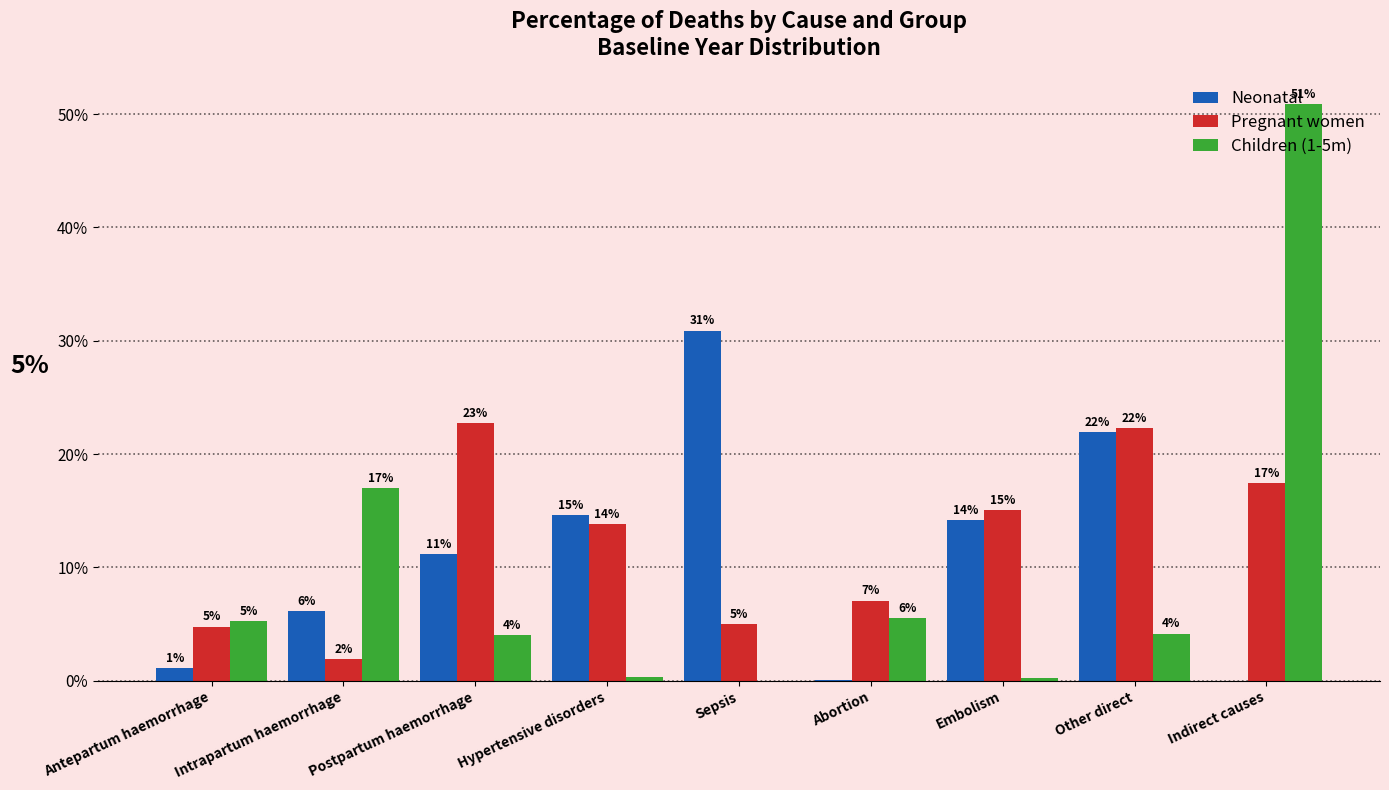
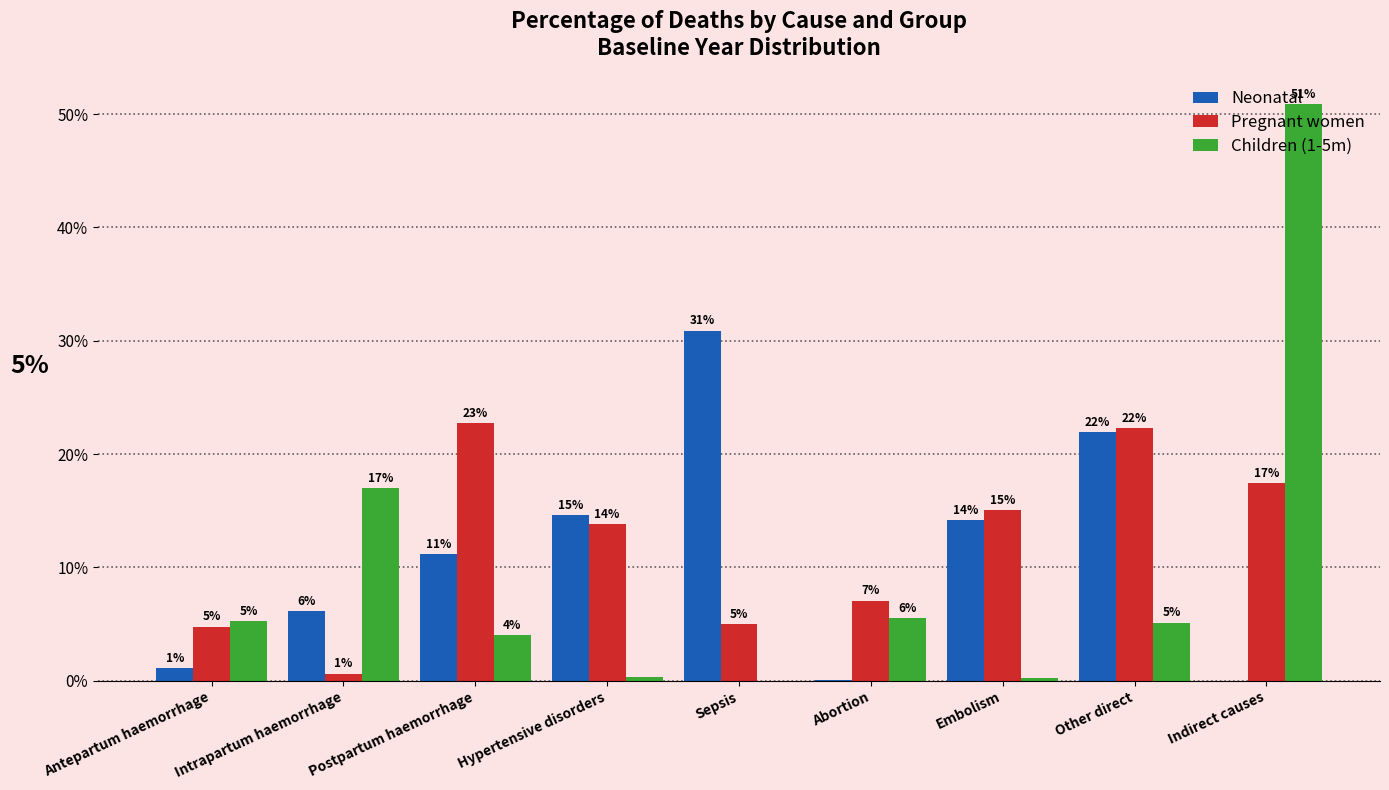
Pregnant women, Intrapartum haemorrhage: 2% -> 1%
Children (1-5m), Other direct: 4% -> 5%
